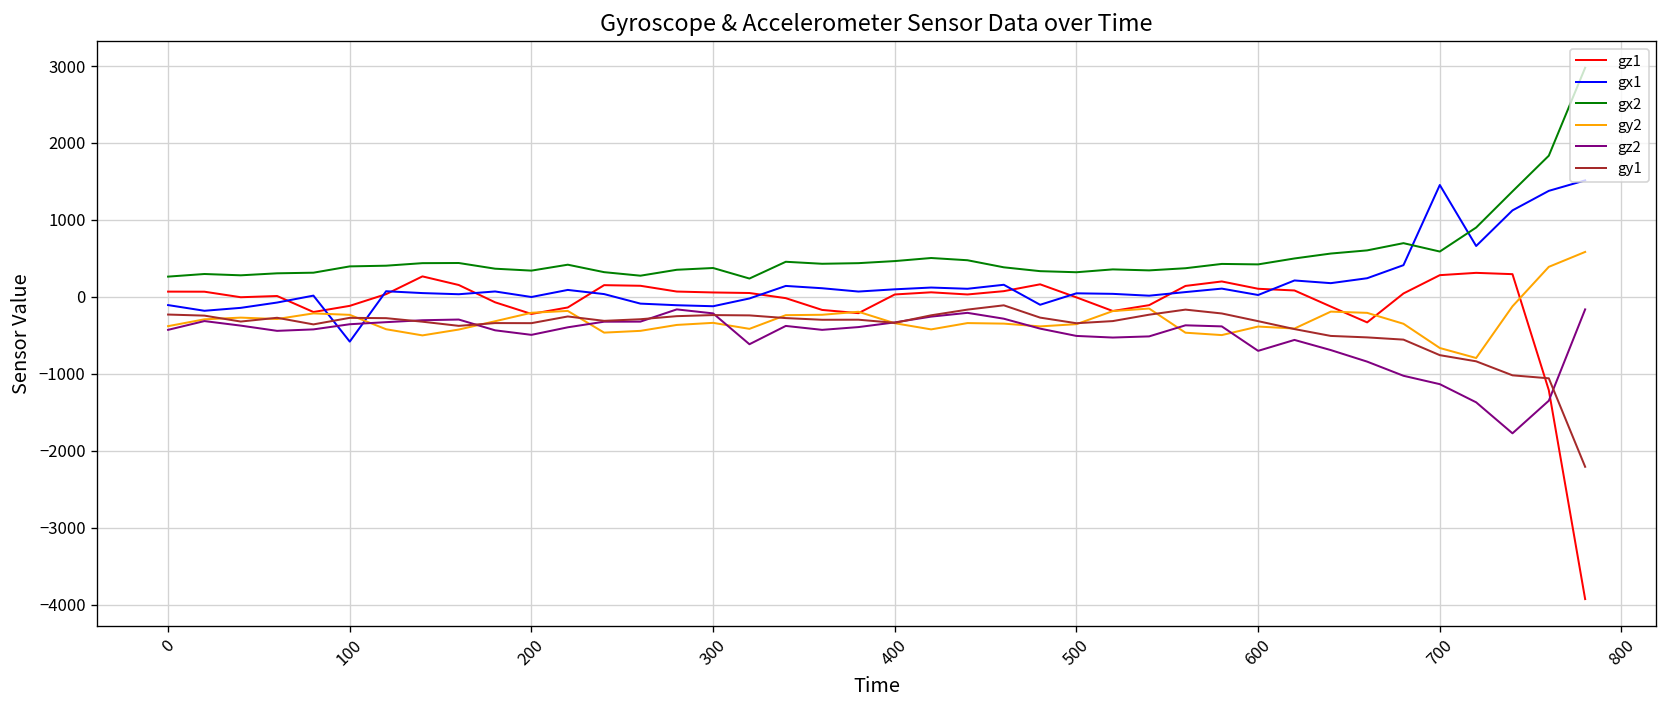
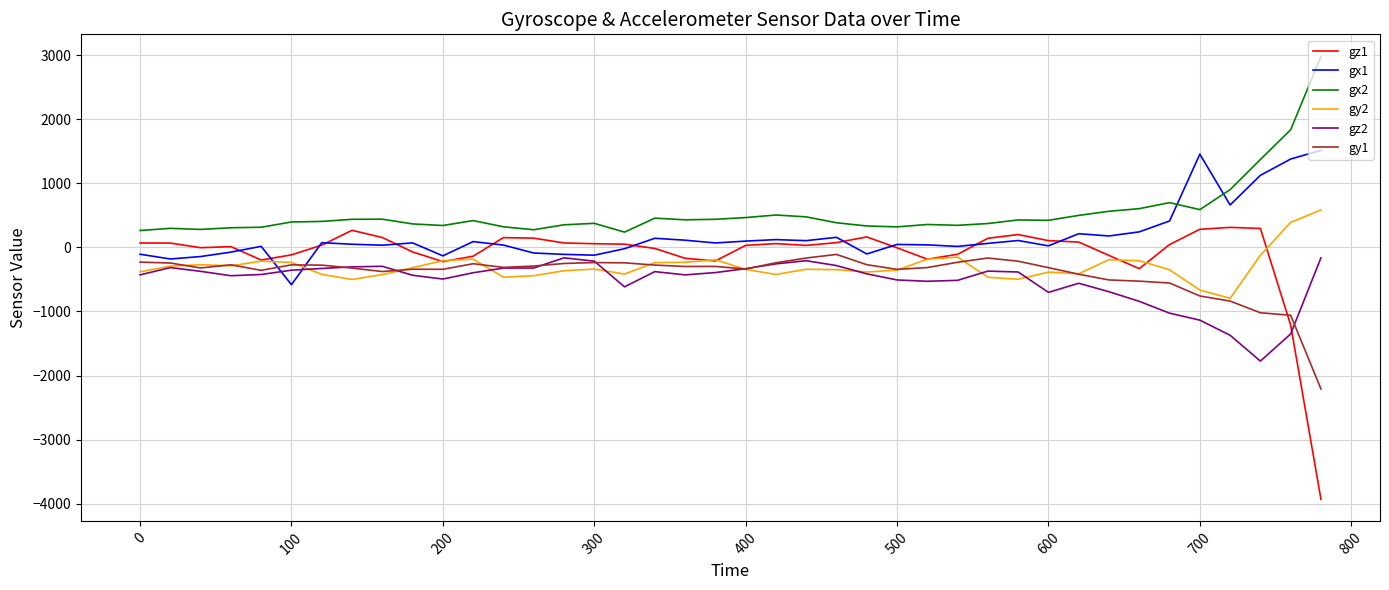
gx1, 200: 0 -> -100
